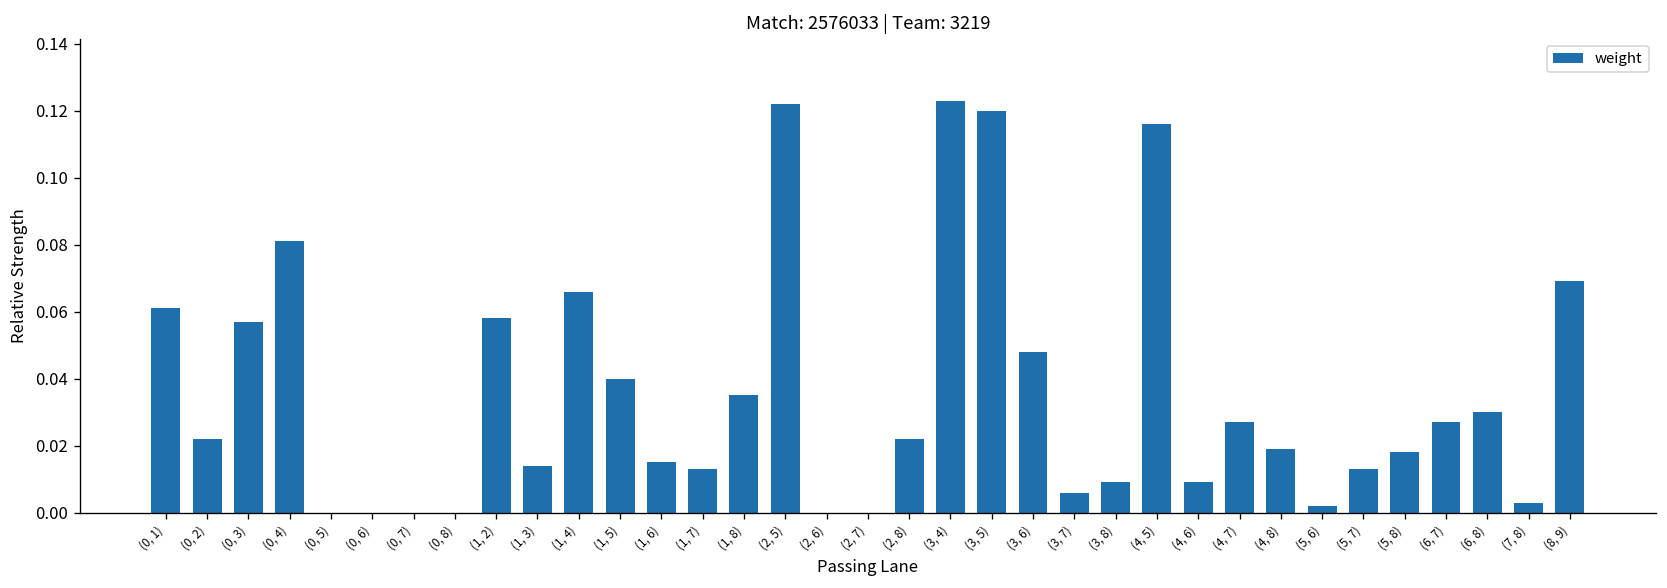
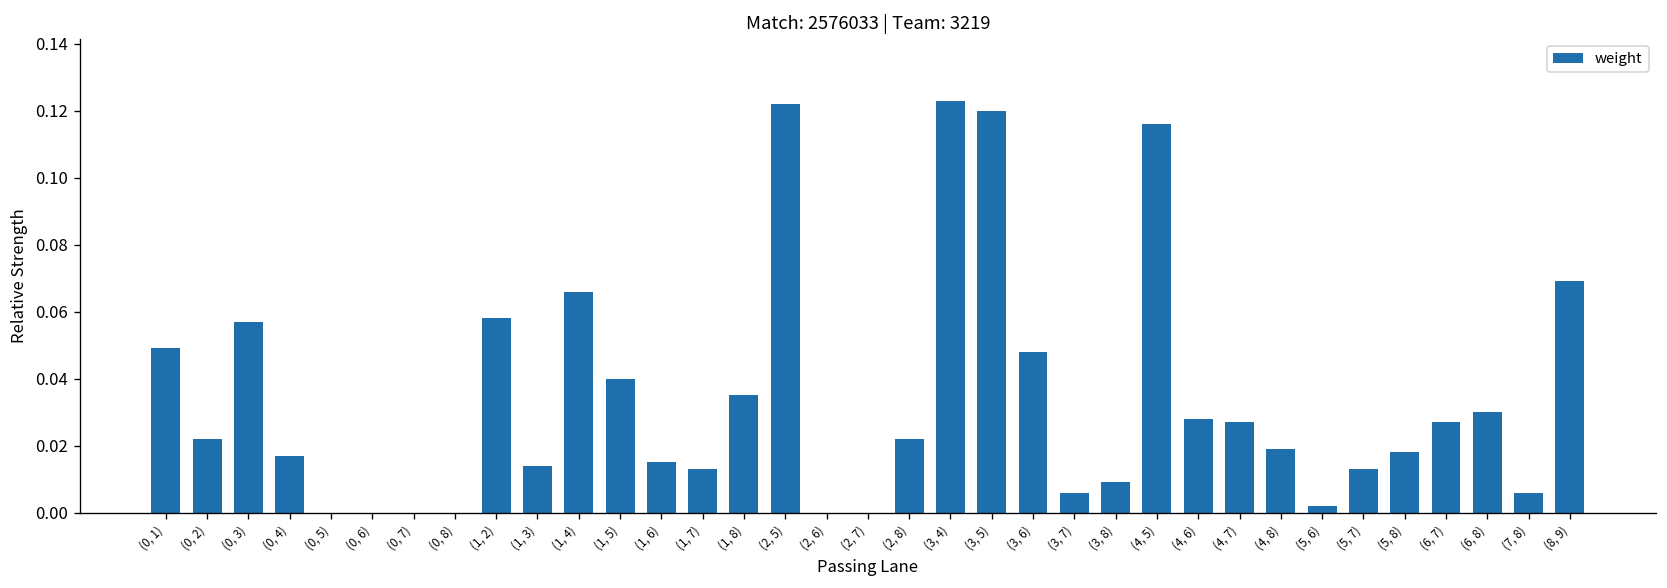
(0, 1): 0.061 -> 0.049
(0, 4): 0.081 -> 0.017
(4, 6): 0.009 -> 0.028
(7, 8): 0.003 -> 0.006
